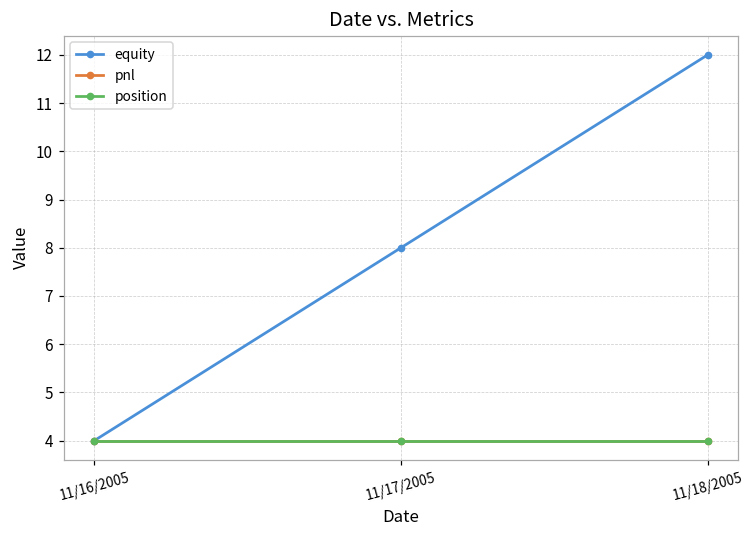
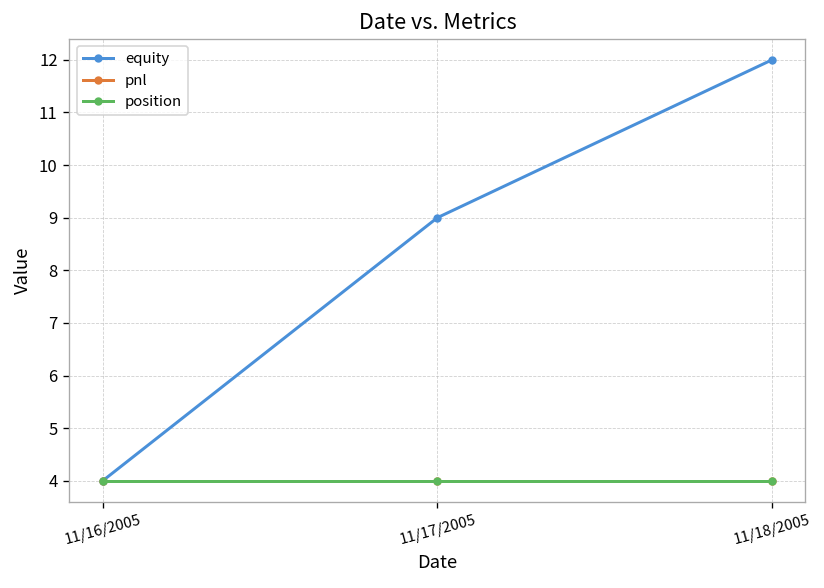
equity, 11/17/2005: 8 -> 9
